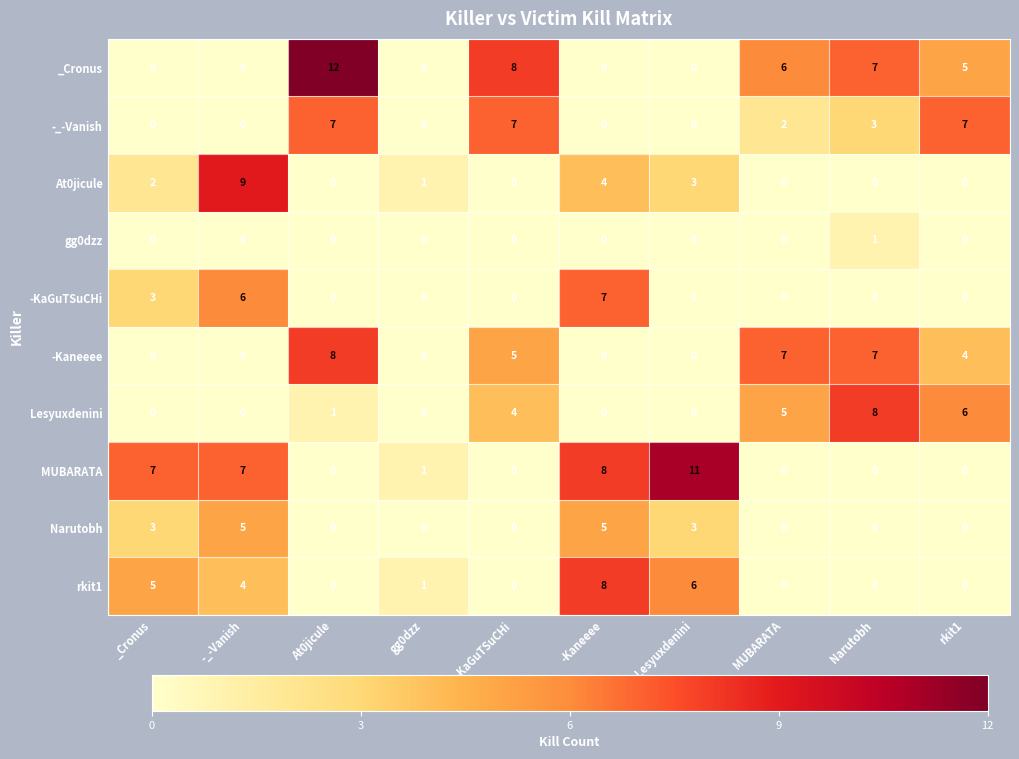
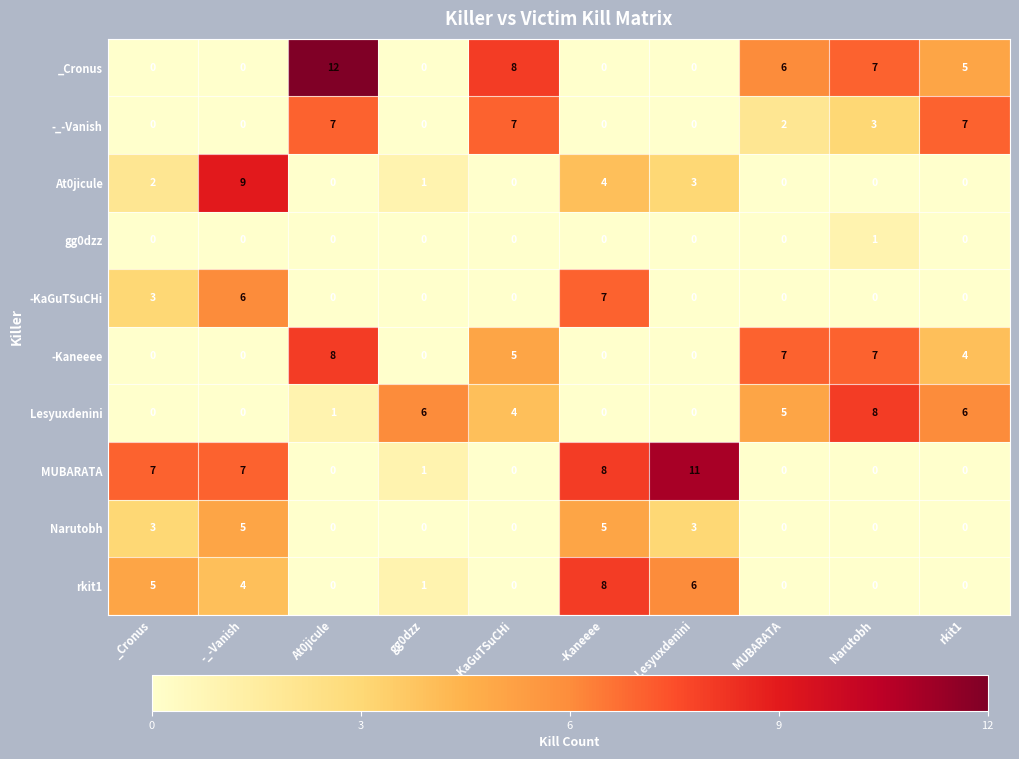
Lesyuxdenini, gg0dzz: 0 -> 6
